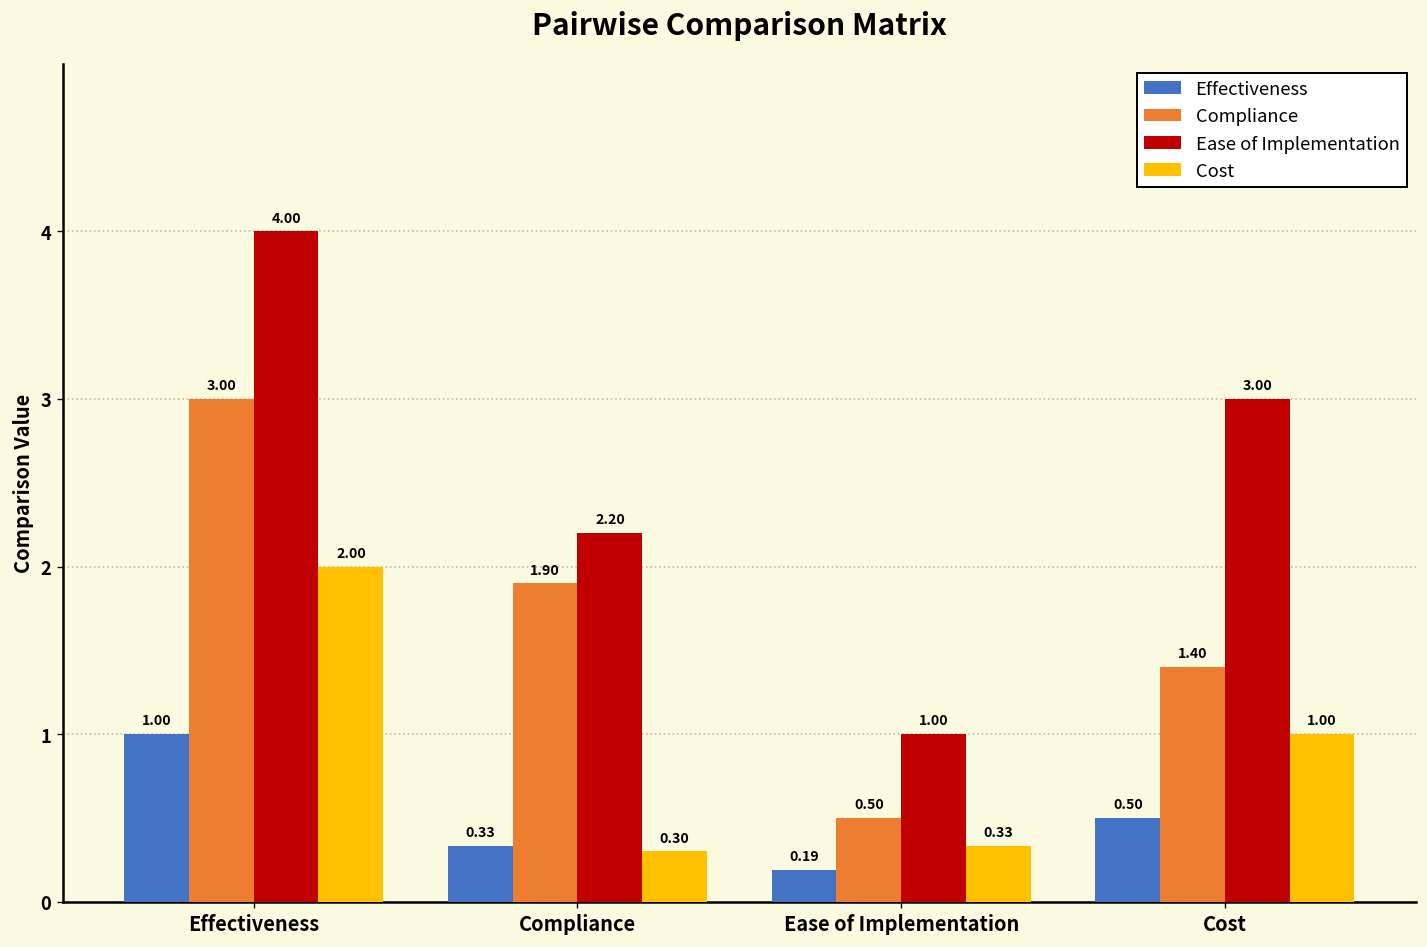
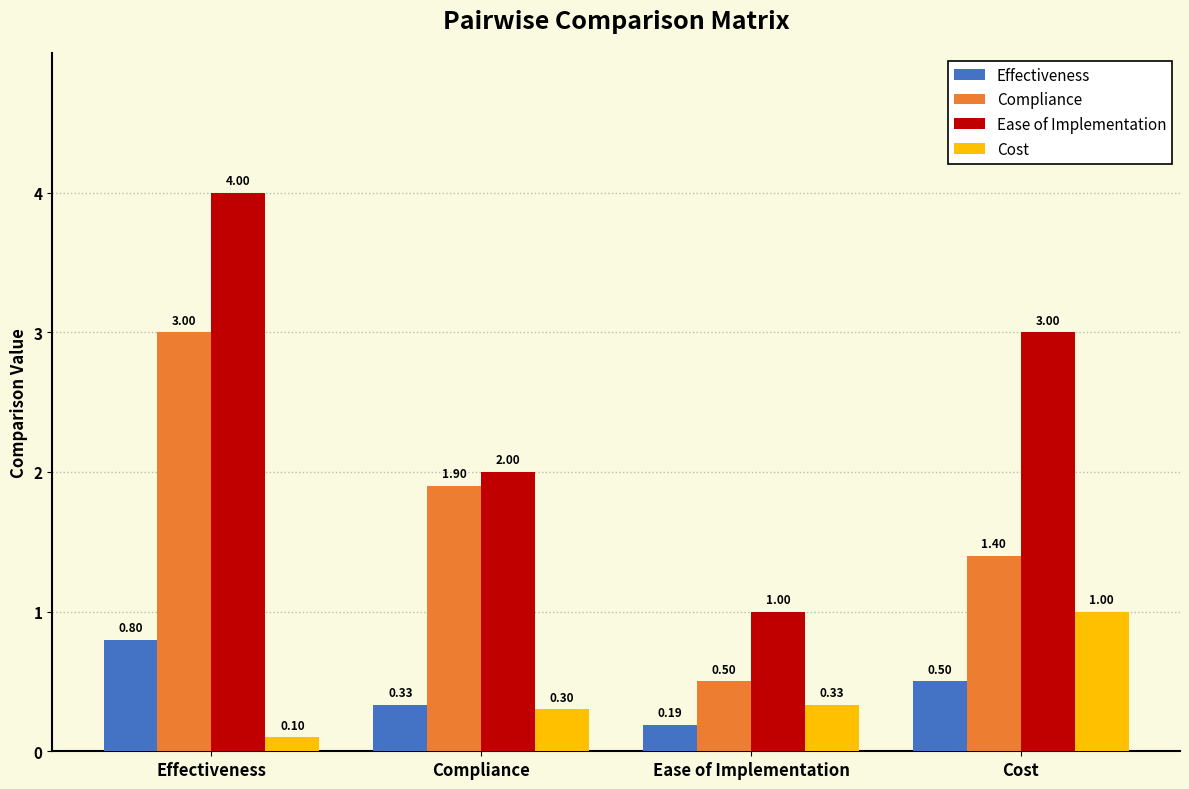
Effectiveness, Effectiveness: 1.00 -> 0.80
Cost, Effectiveness: 2.00 -> 0.10
Ease of Implementation, Compliance: 2.20 -> 2.00
